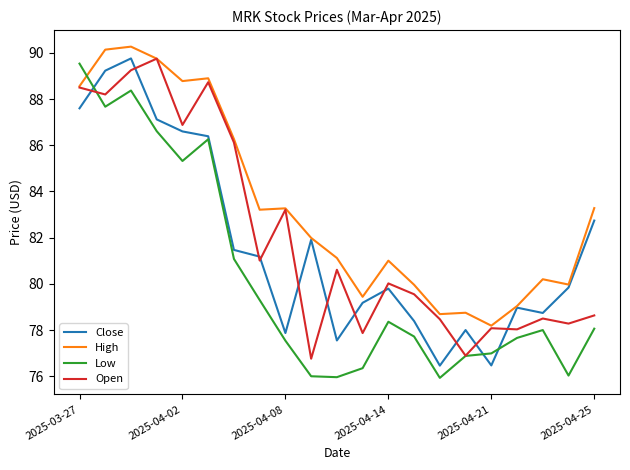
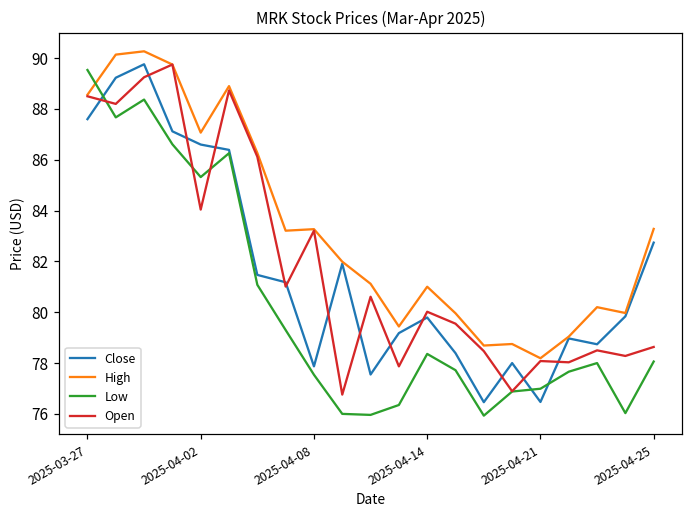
High, 2025-04-02: 88.8 -> 87.1
Open, 2025-04-02: 86.9 -> 84.0
